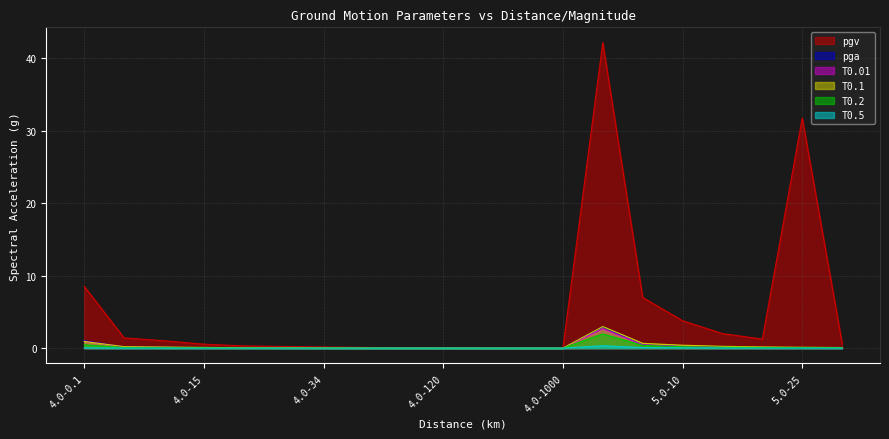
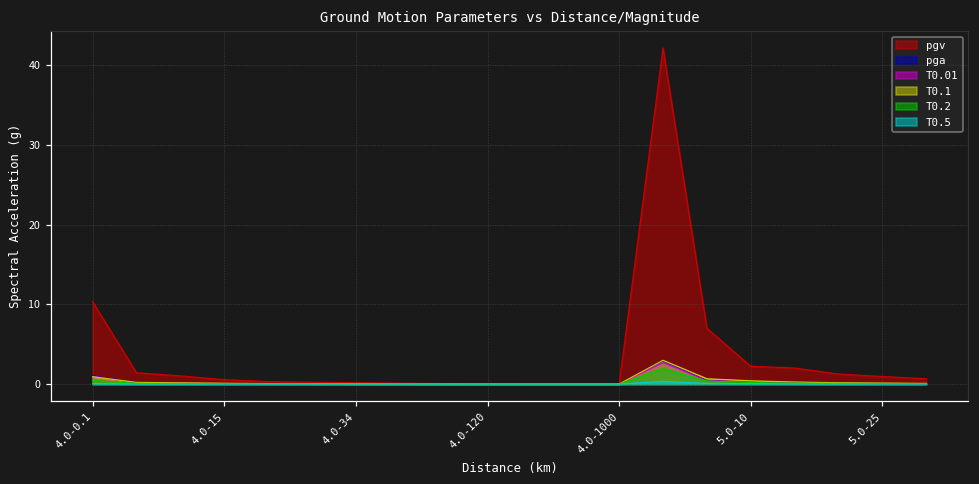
pgv, 4.0-0.1: 9 -> 10
pgv, 5.0-10: 4 -> 2
pgv, 5.0-25: 32 -> 1
